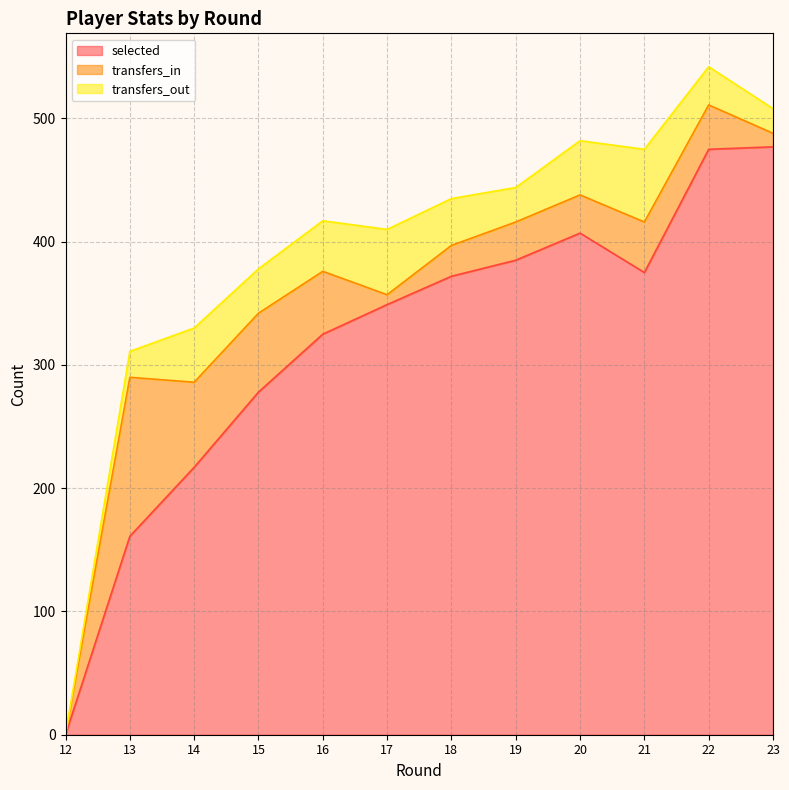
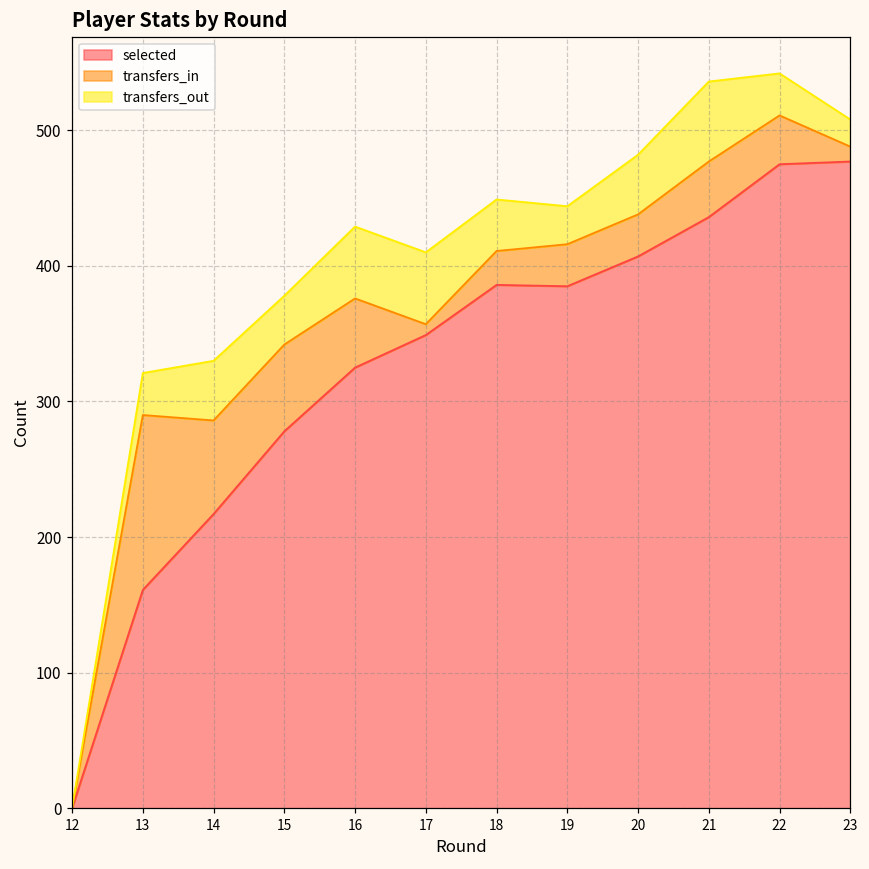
transfers_out, 13: 21 -> 31
transfers_out, 16: 41 -> 53
selected, 18: 372 -> 386
selected, 21: 375 -> 436
